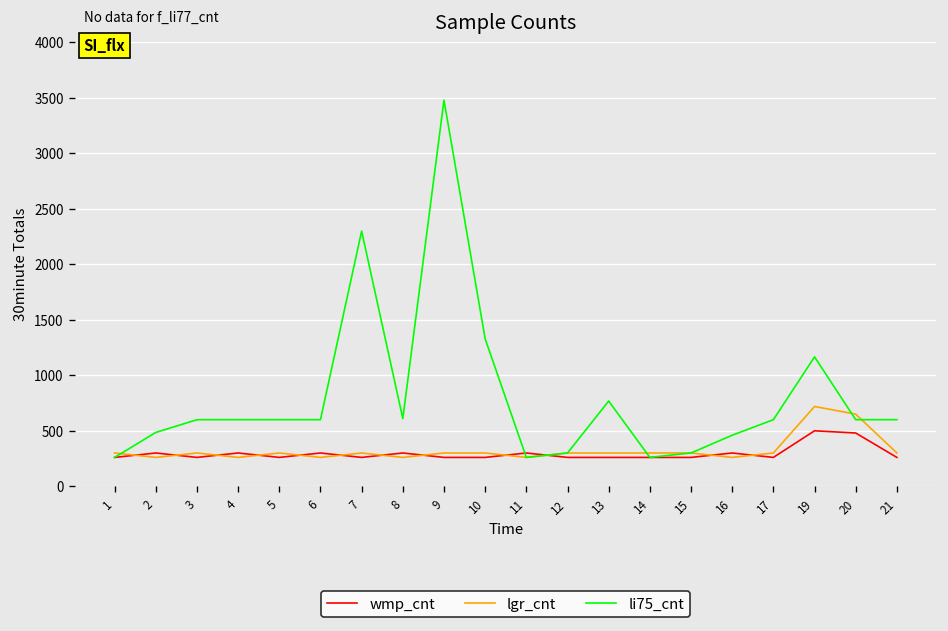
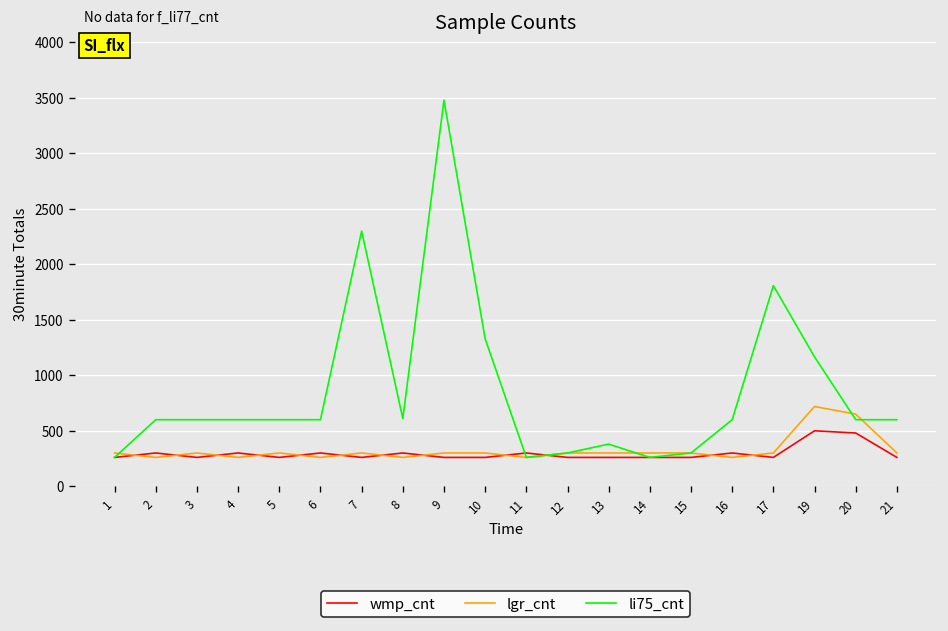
li75_cnt, 2: 500 -> 600
li75_cnt, 13: 800 -> 400
li75_cnt, 16: 500 -> 600
li75_cnt, 17: 600 -> 1800
